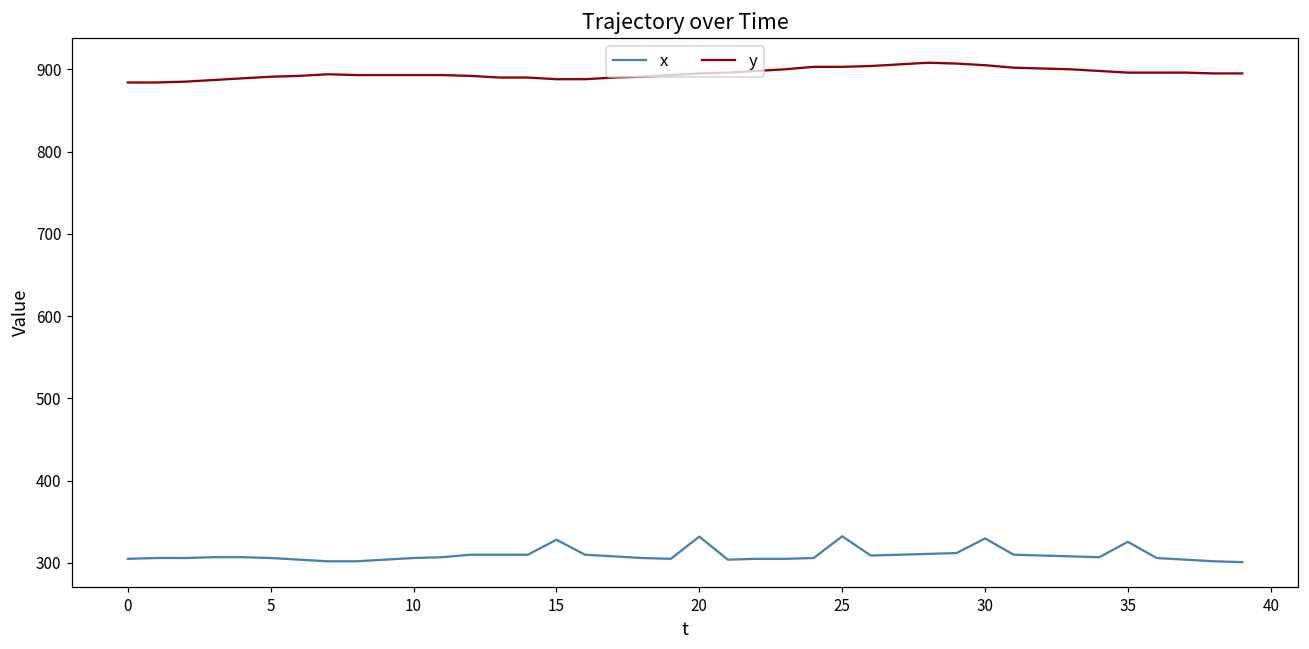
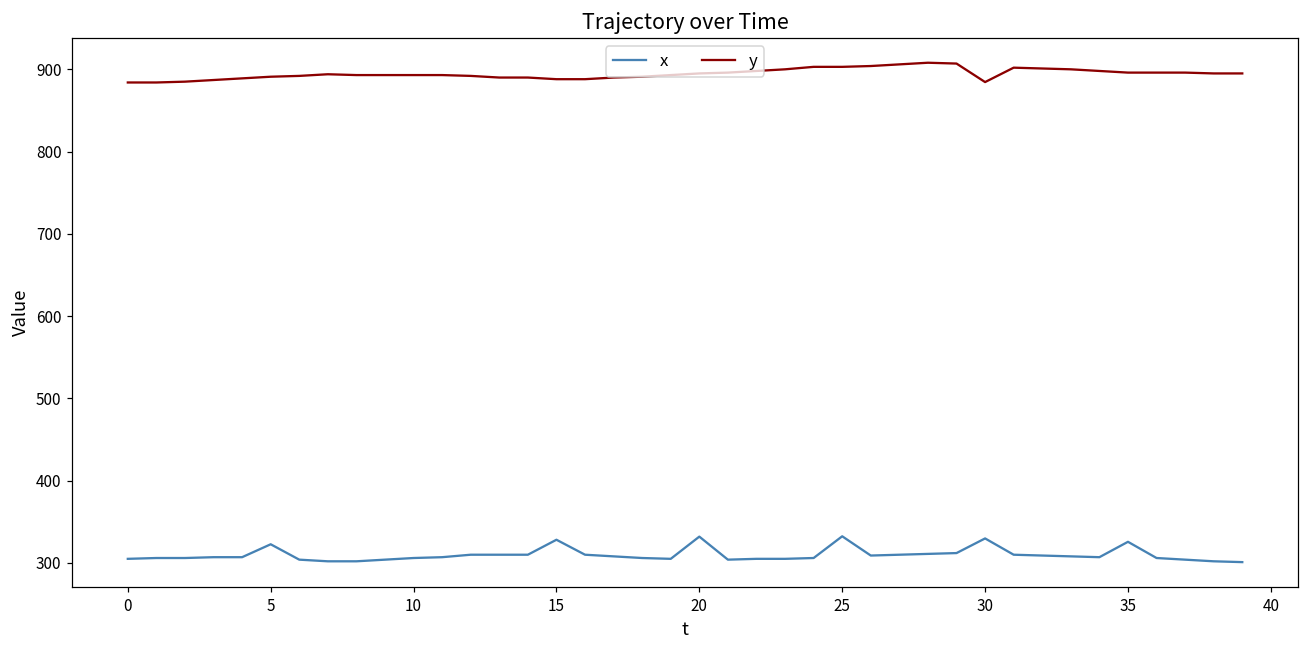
x, 5: 310 -> 320
y, 30: 910 -> 880
